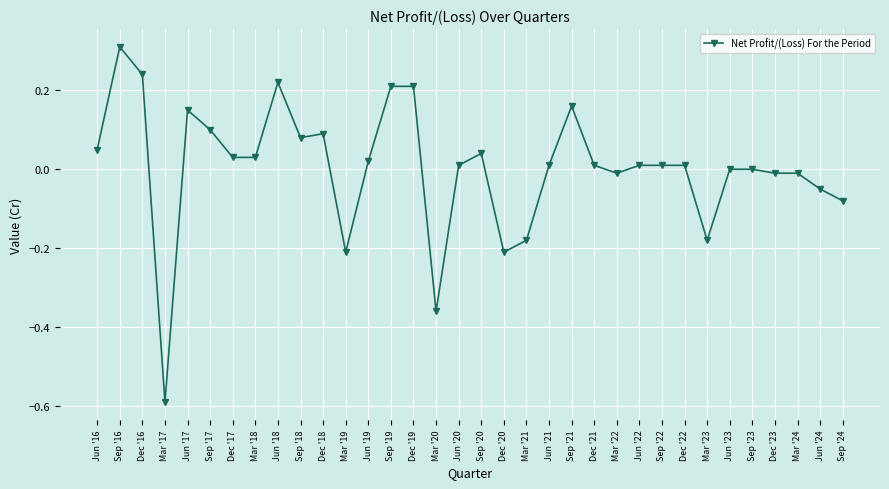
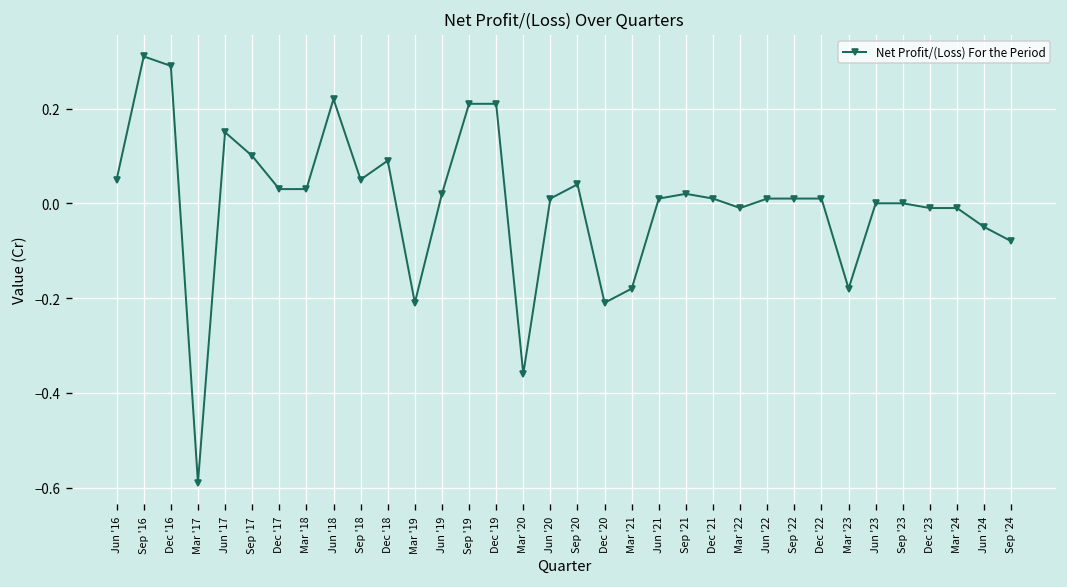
Dec '16: 0.24 -> 0.29
Sep '18: 0.08 -> 0.05
Sep '21: 0.16 -> 0.02
